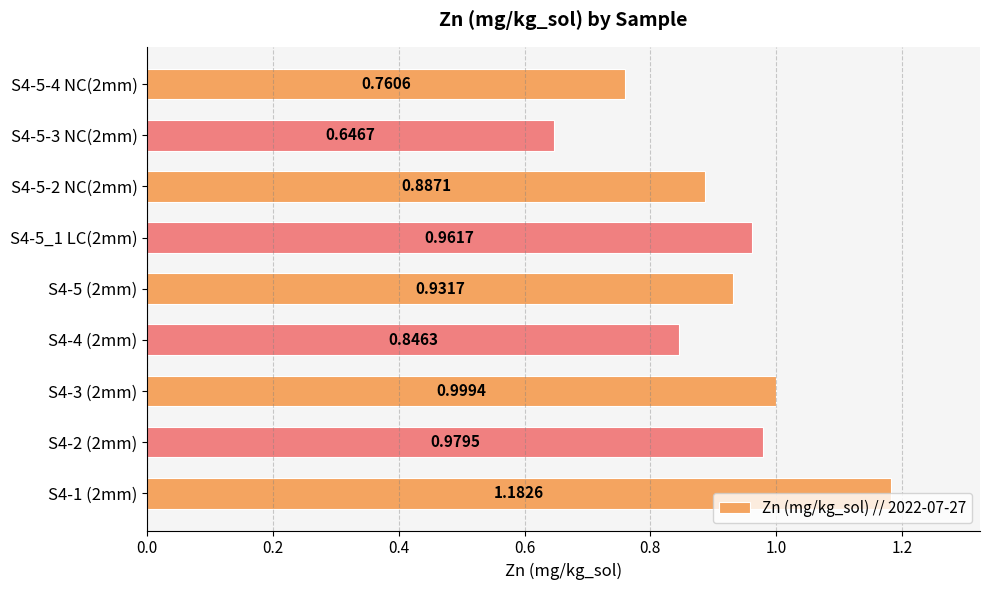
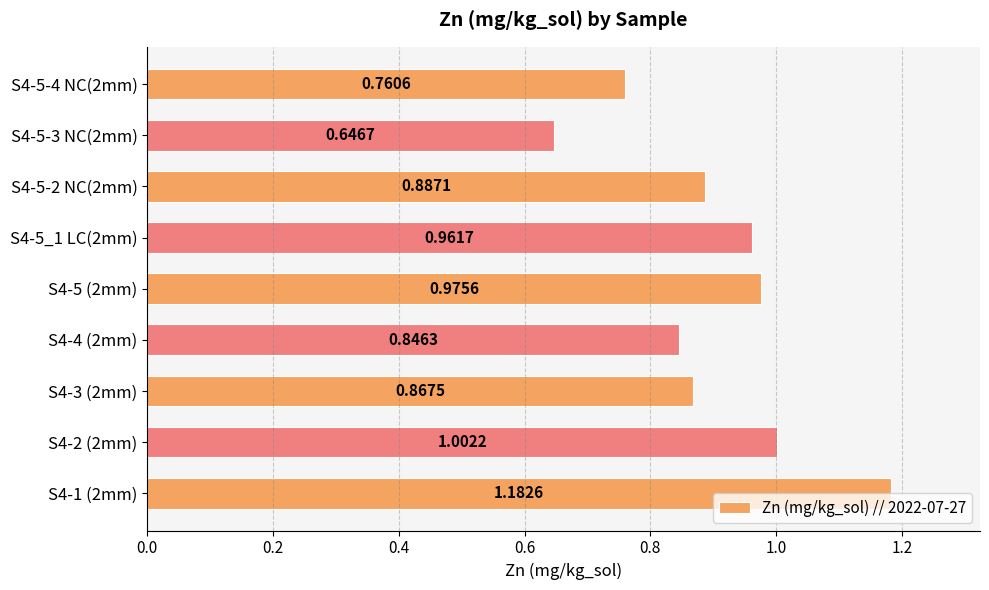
S4-5 (2mm): 0.9317 -> 0.9756
S4-3 (2mm): 0.9994 -> 0.8675
S4-2 (2mm): 0.9795 -> 1.0022
